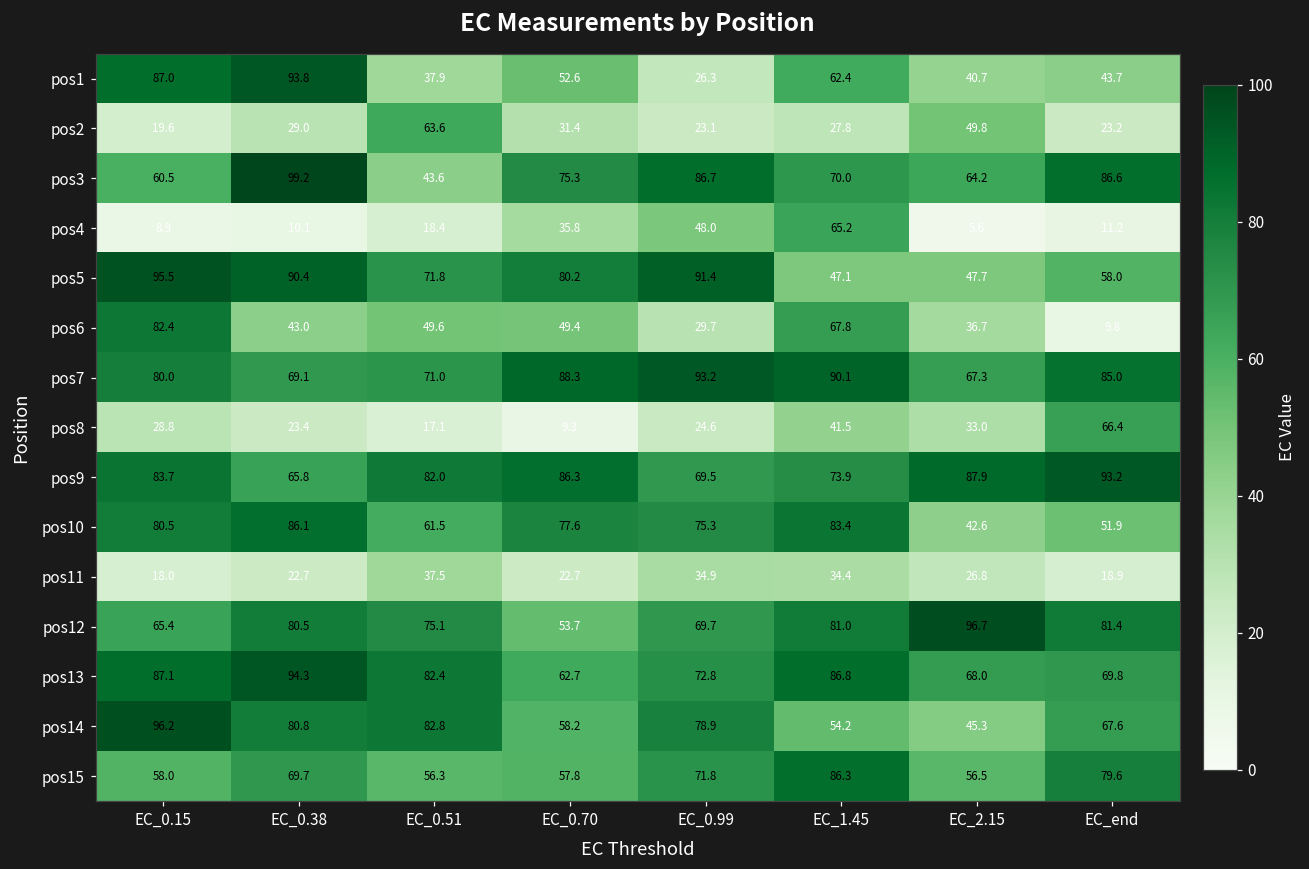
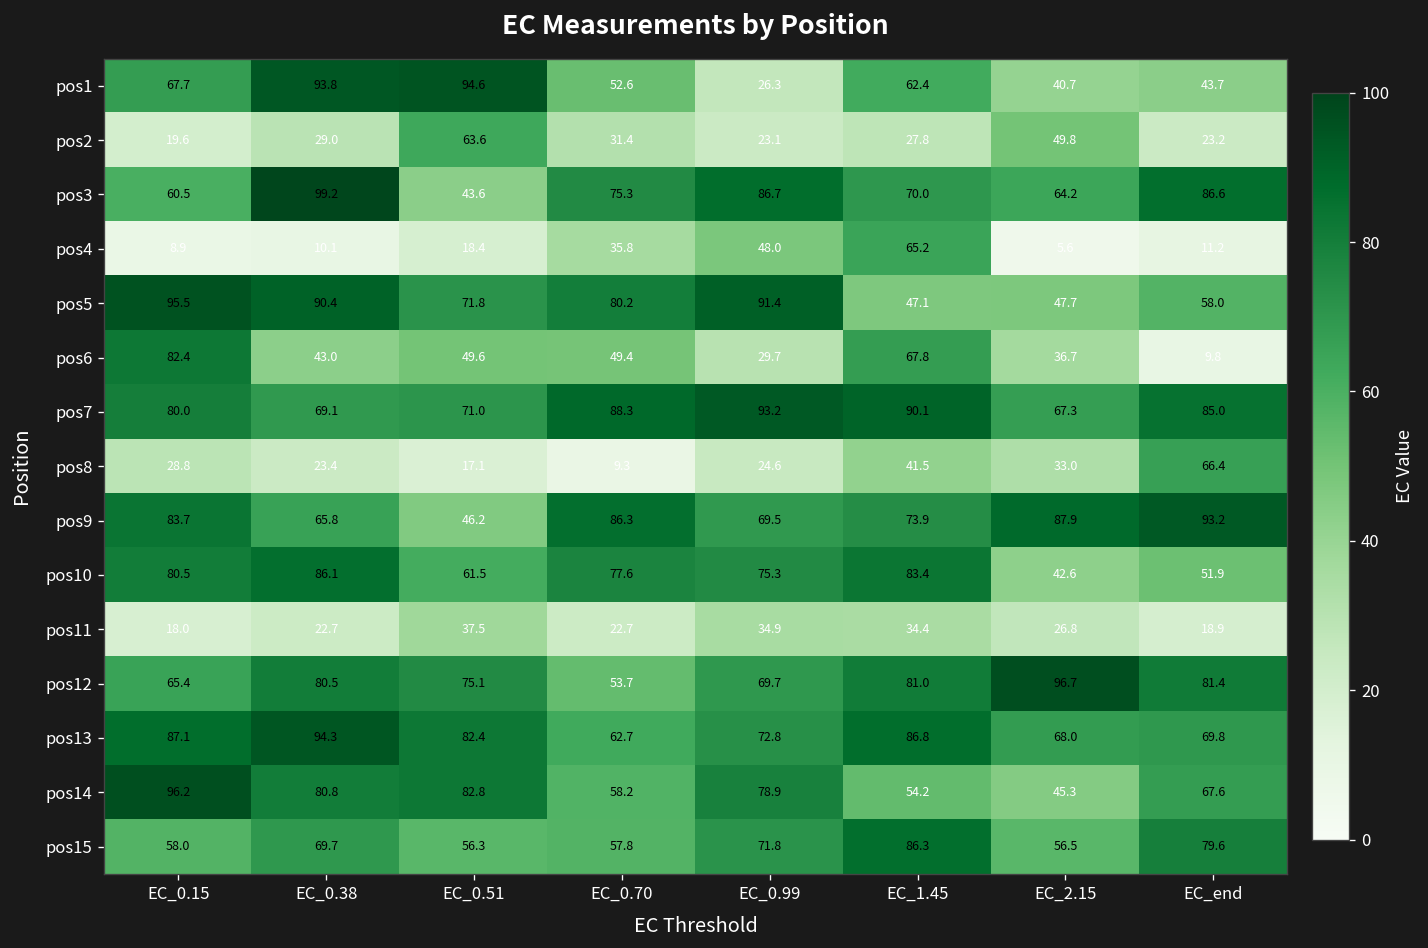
pos1, EC_0.15: 87.0 -> 67.7
pos1, EC_0.51: 37.9 -> 94.6
pos9, EC_0.51: 82.0 -> 46.2
